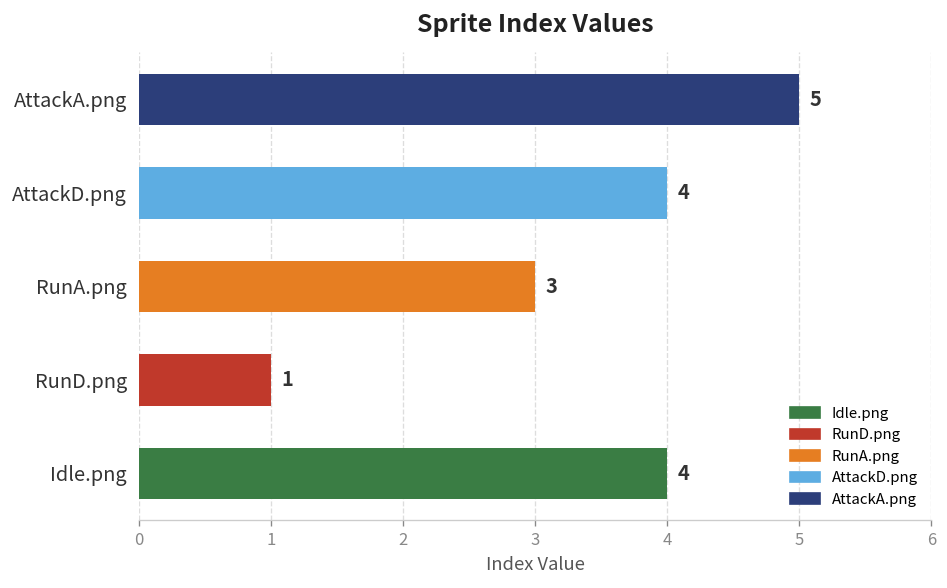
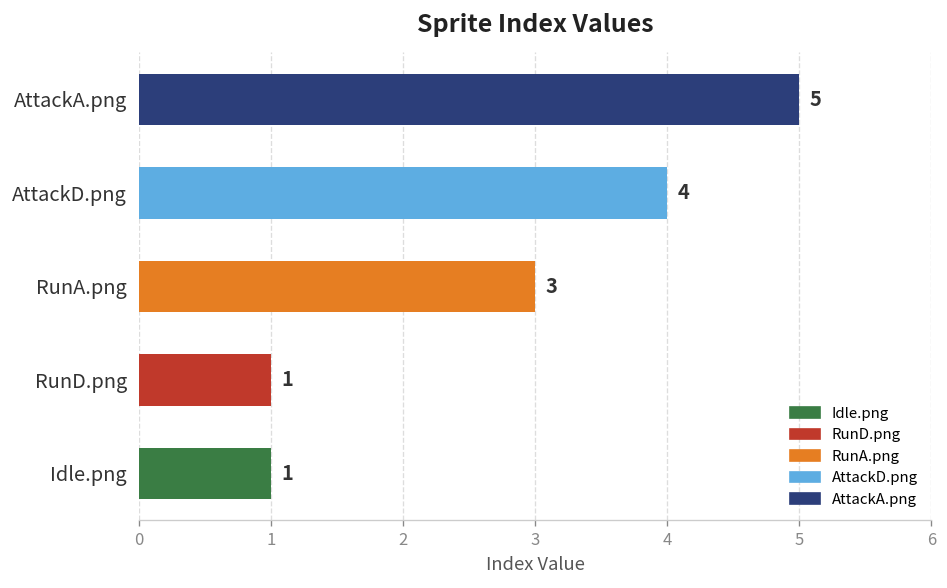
Idle.png: 4 -> 1
